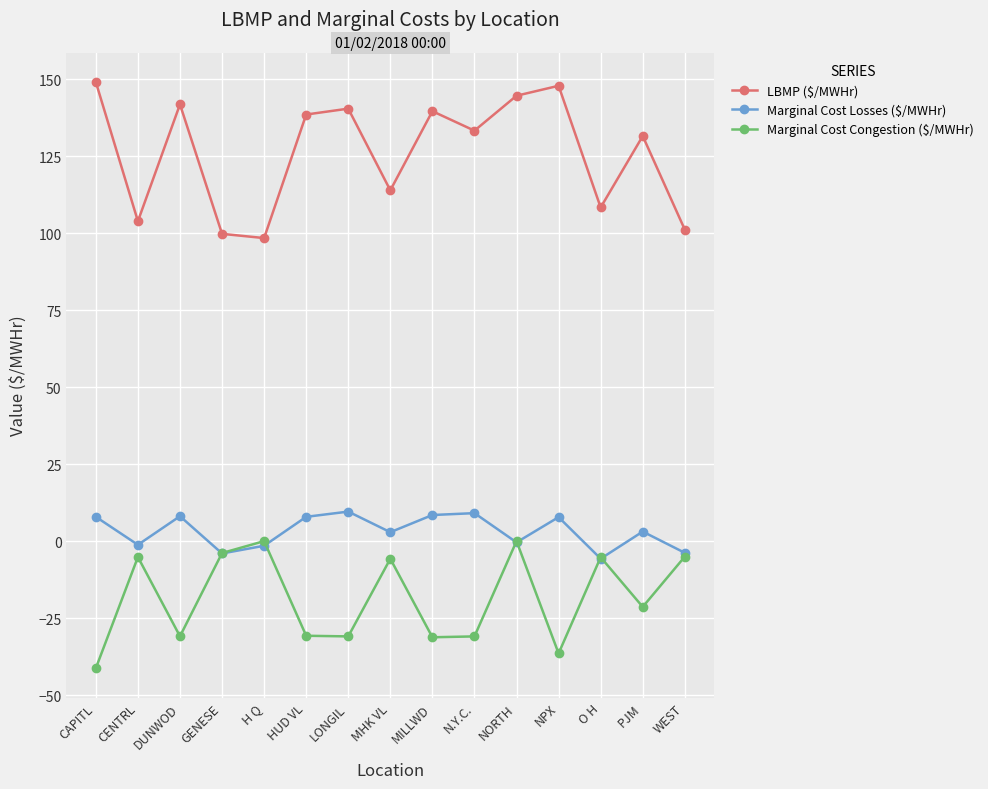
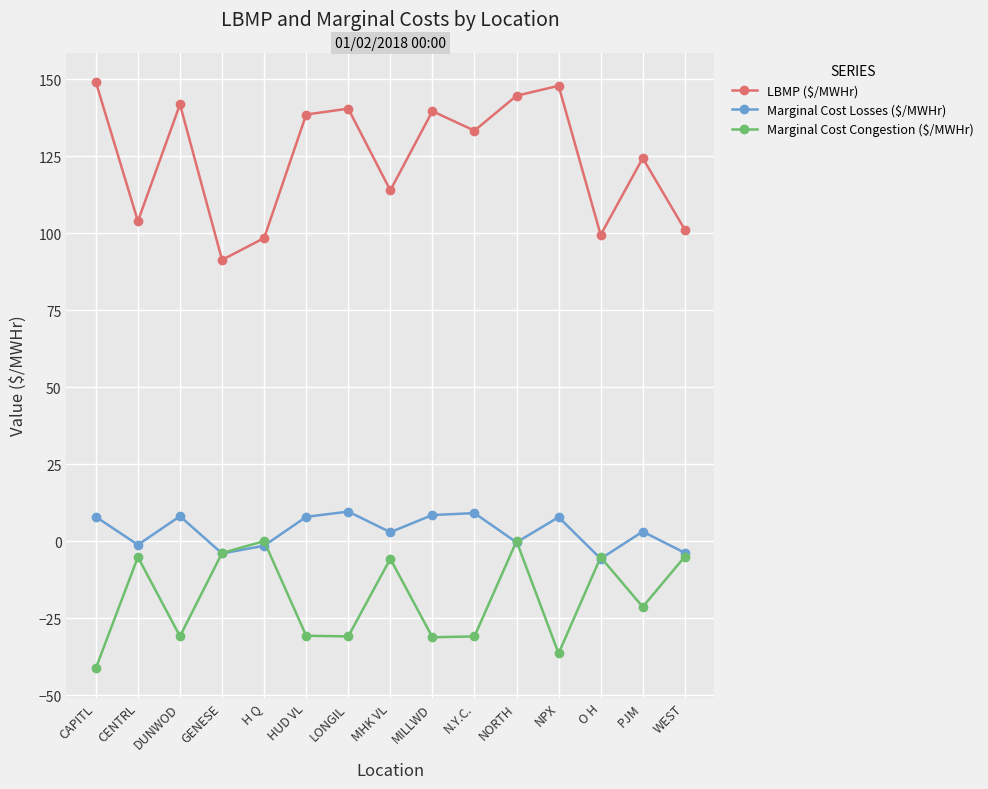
LBMP ($/MWHr), GENESE: 100 -> 91
LBMP ($/MWHr), O H: 108 -> 99
LBMP ($/MWHr), PJM: 131 -> 124
